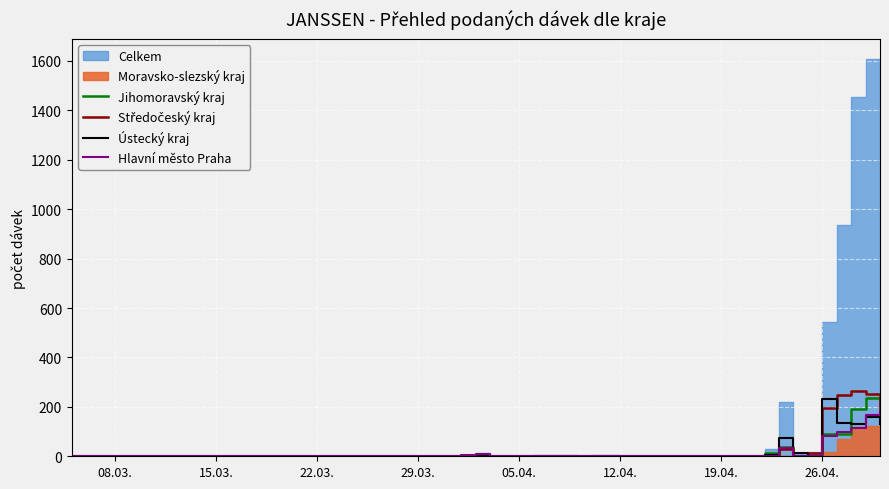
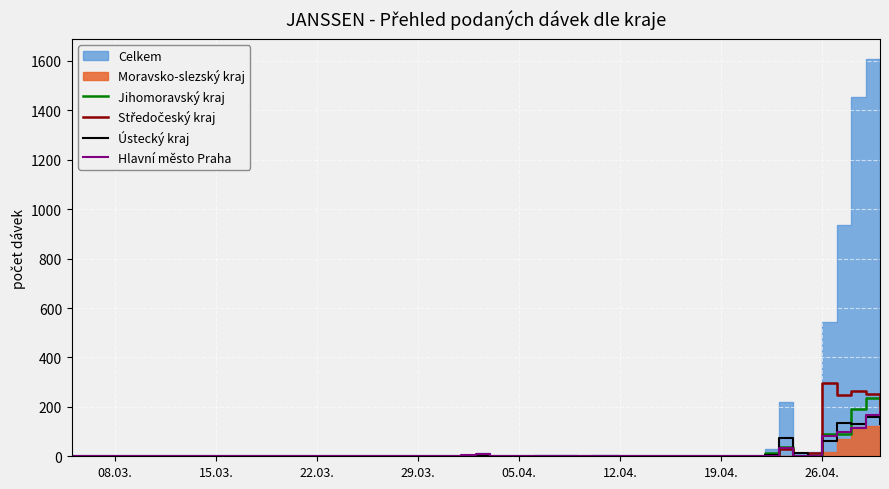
Středočeský kraj, 26.04.: 200 -> 300
Ústecký kraj, 26.04.: 230 -> 60
